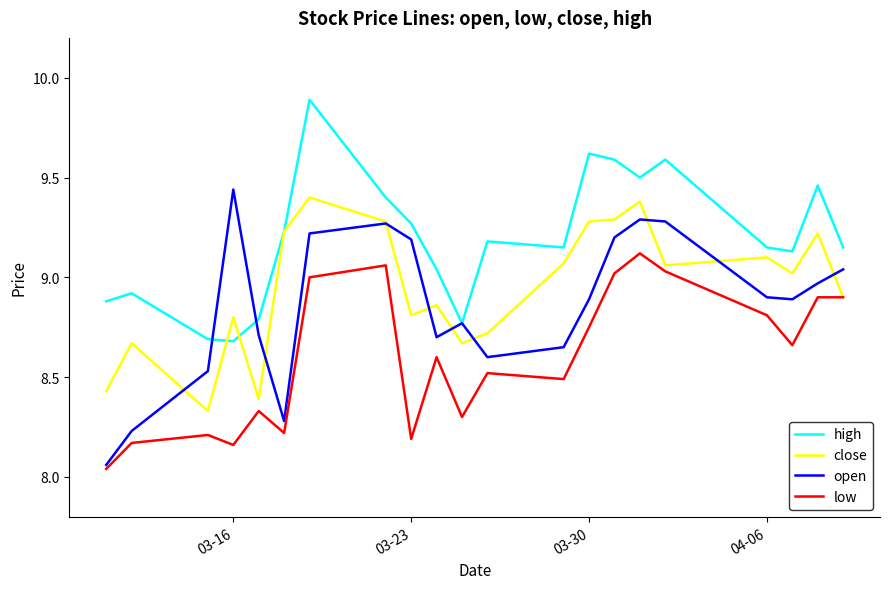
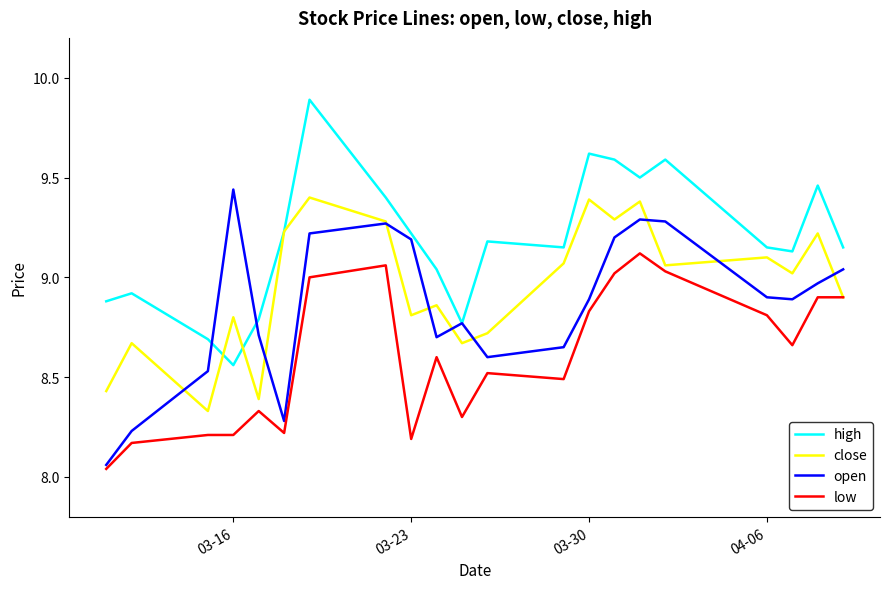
high, 03-16: 8.68 -> 8.56
low, 03-16: 8.16 -> 8.21
high, 03-23: 9.27 -> 9.22
close, 03-30: 9.28 -> 9.39
low, 03-30: 8.75 -> 8.83
